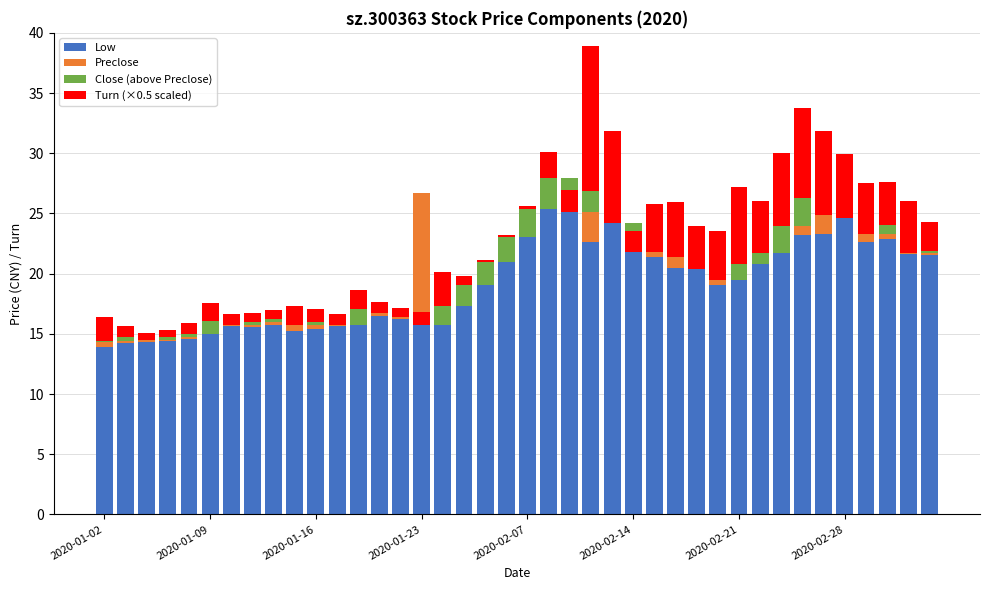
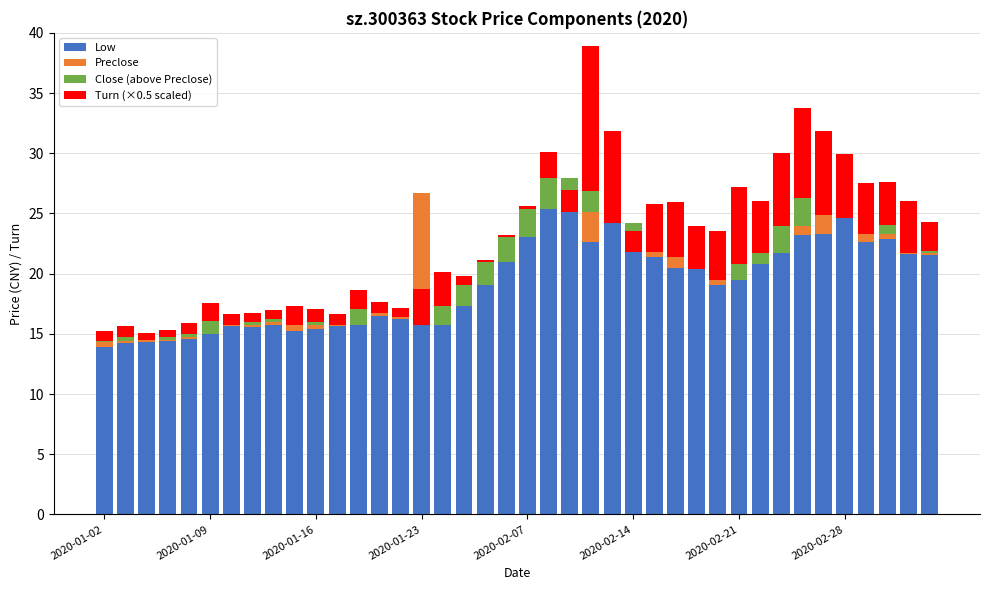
Turn (×0.5 scaled), 2020-01-02: 2.0 -> 0.8
Turn (×0.5 scaled), 2020-01-23: 1.0 -> 2.9
